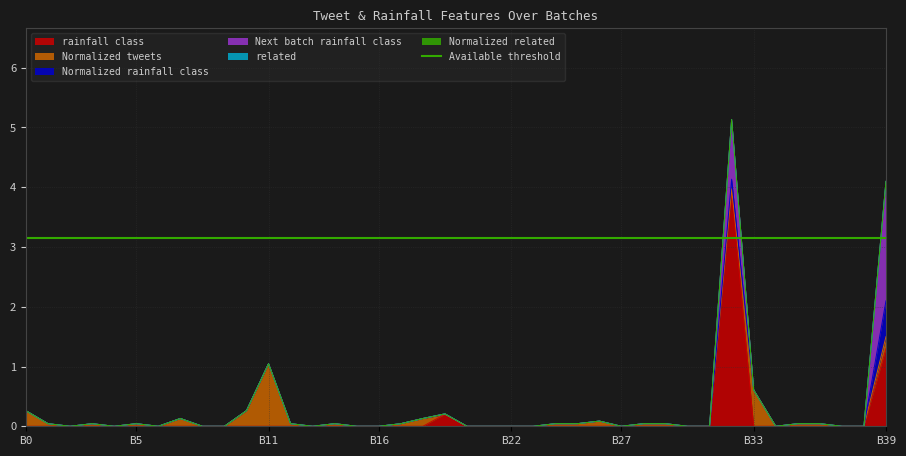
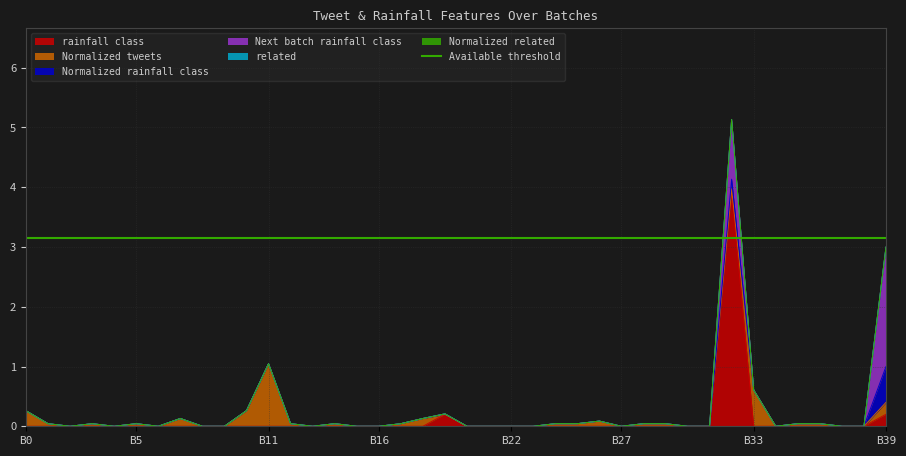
rainfall class, B39: 1.3 -> 0.2
